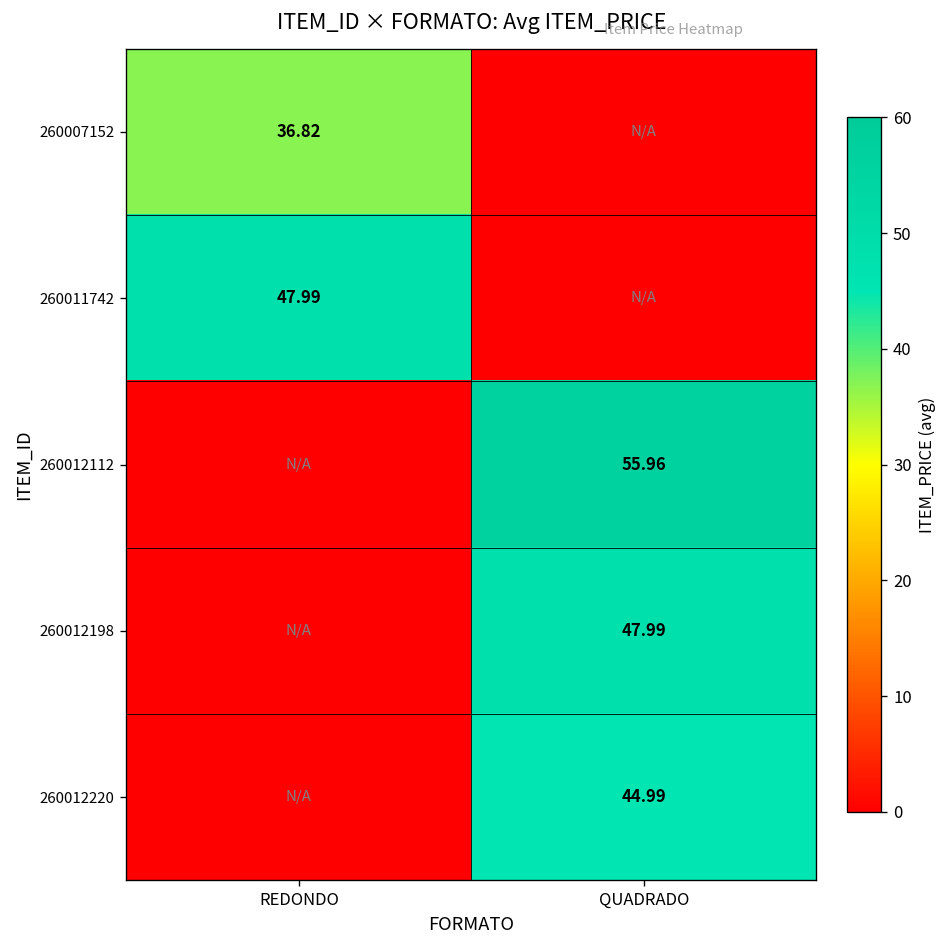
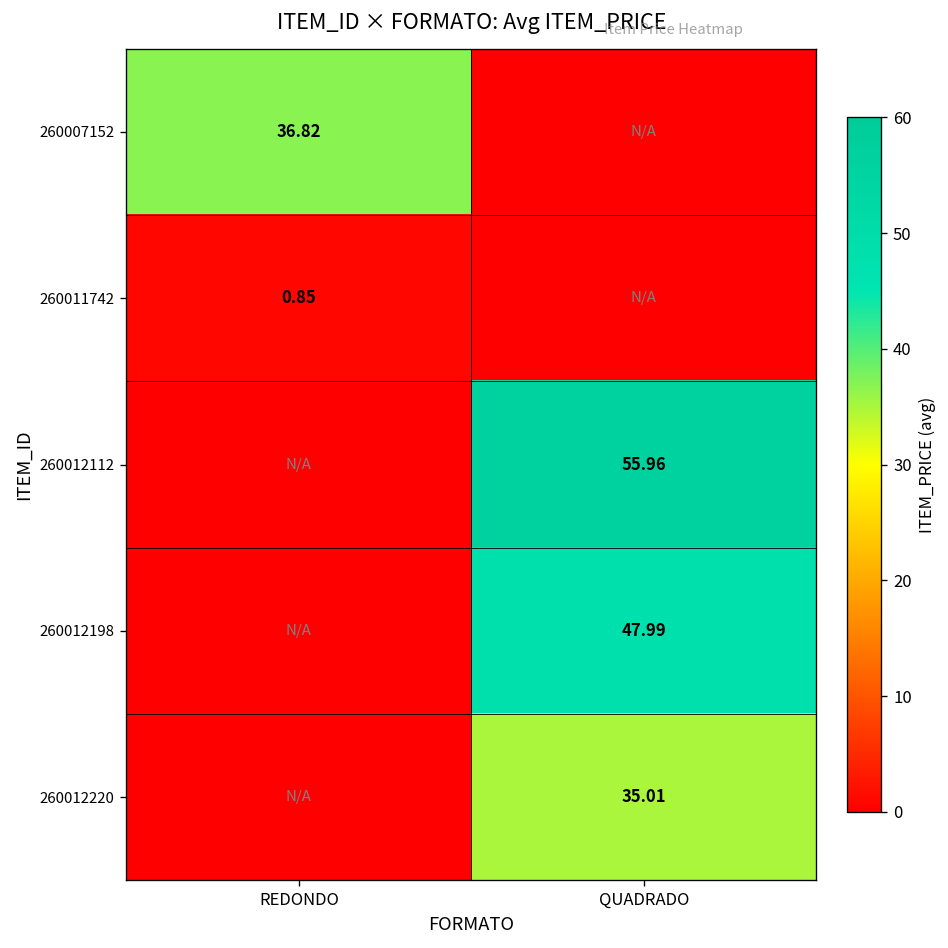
260011742, REDONDO: 47.99 -> 0.85
260012220, QUADRADO: 44.99 -> 35.01
